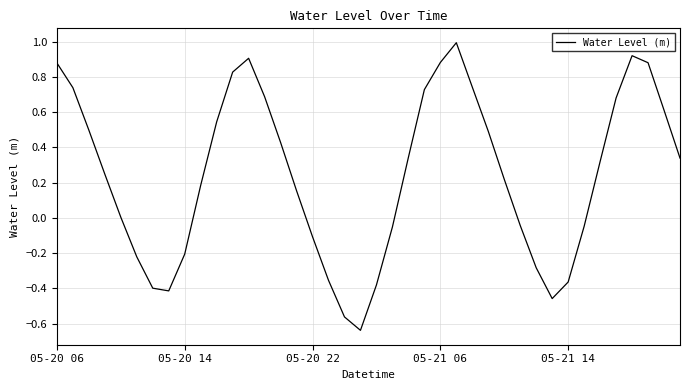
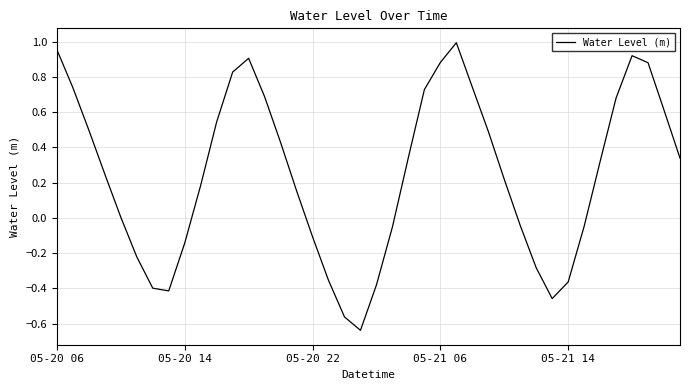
05-20 06: 0.88 -> 0.95
05-20 14: -0.21 -> -0.14
